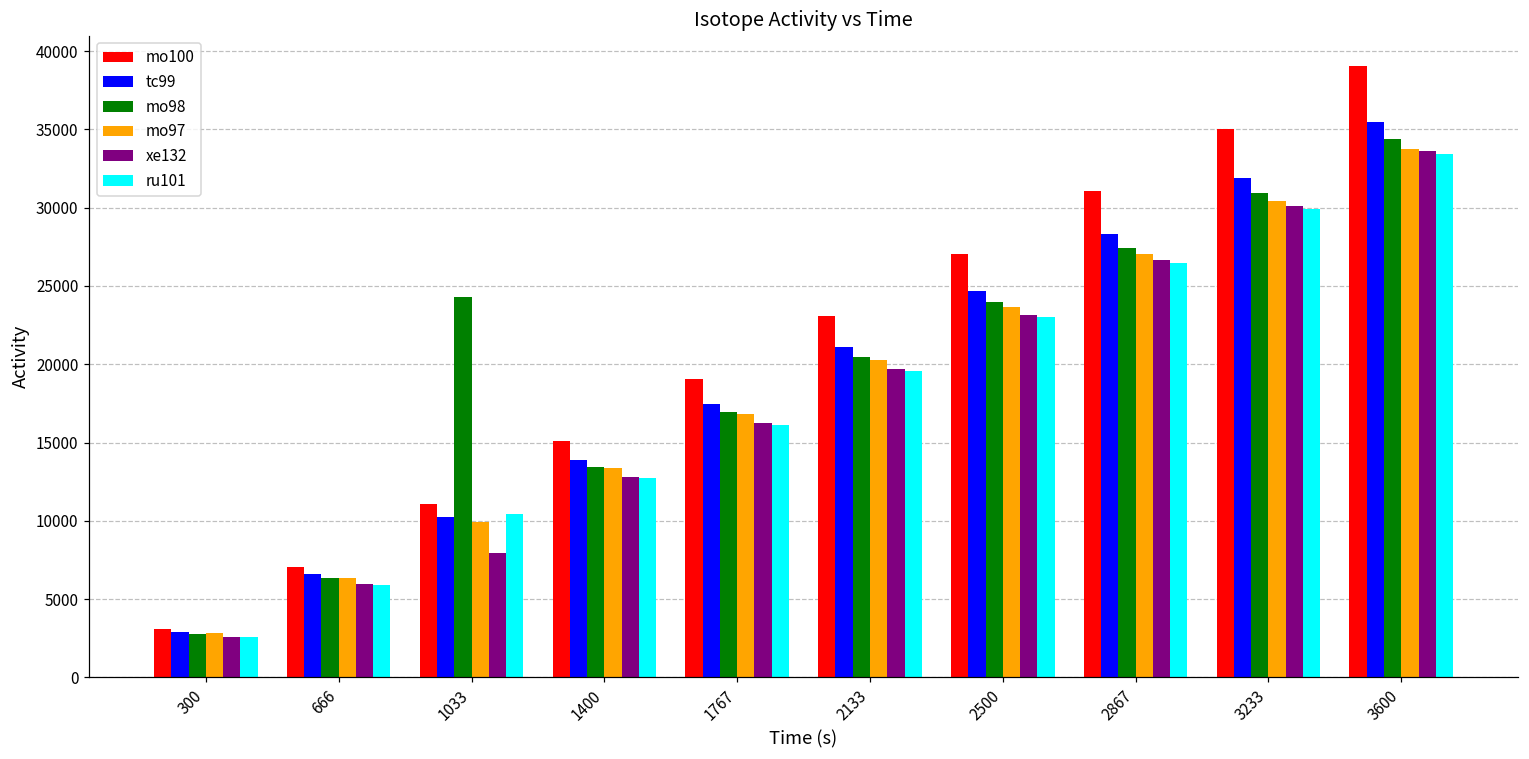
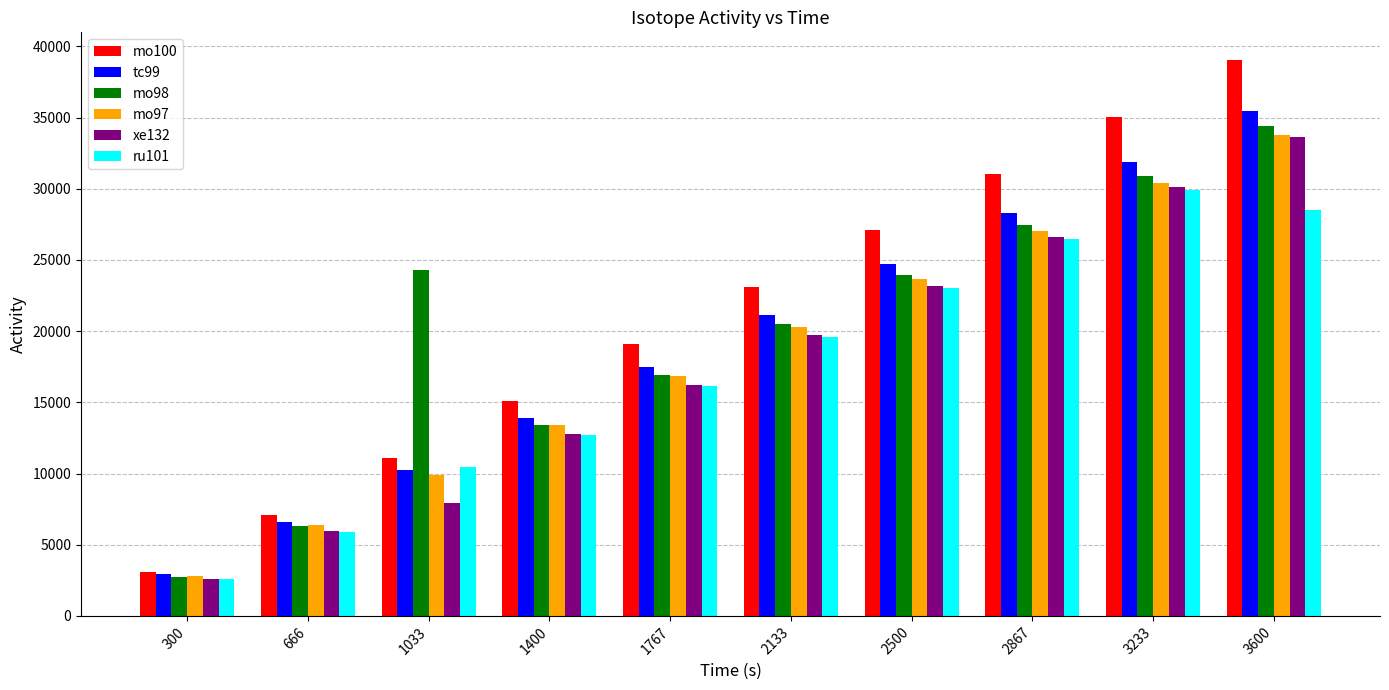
ru101, 3600: 33400 -> 28500
